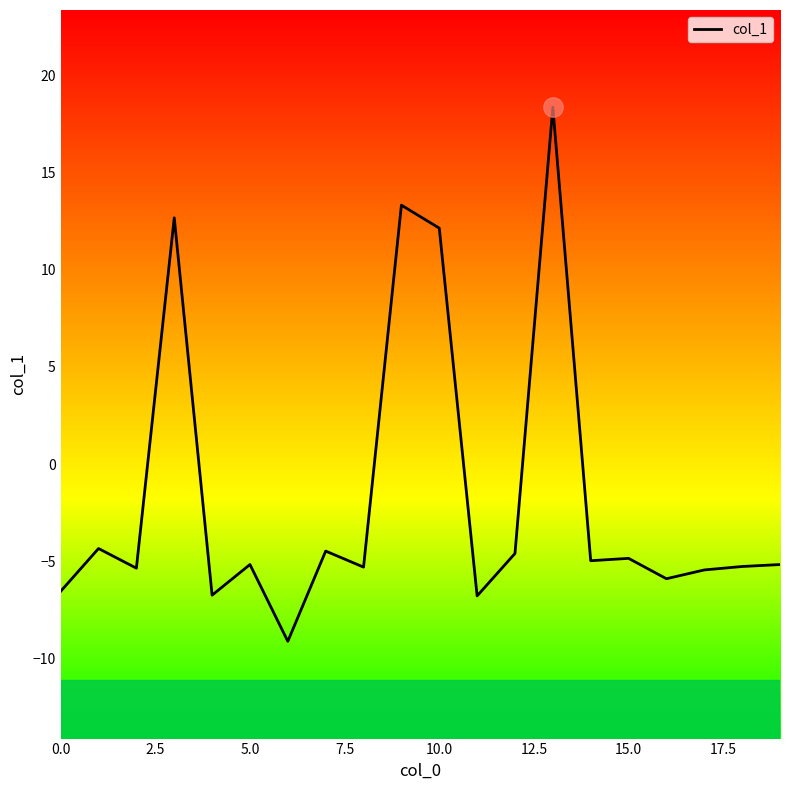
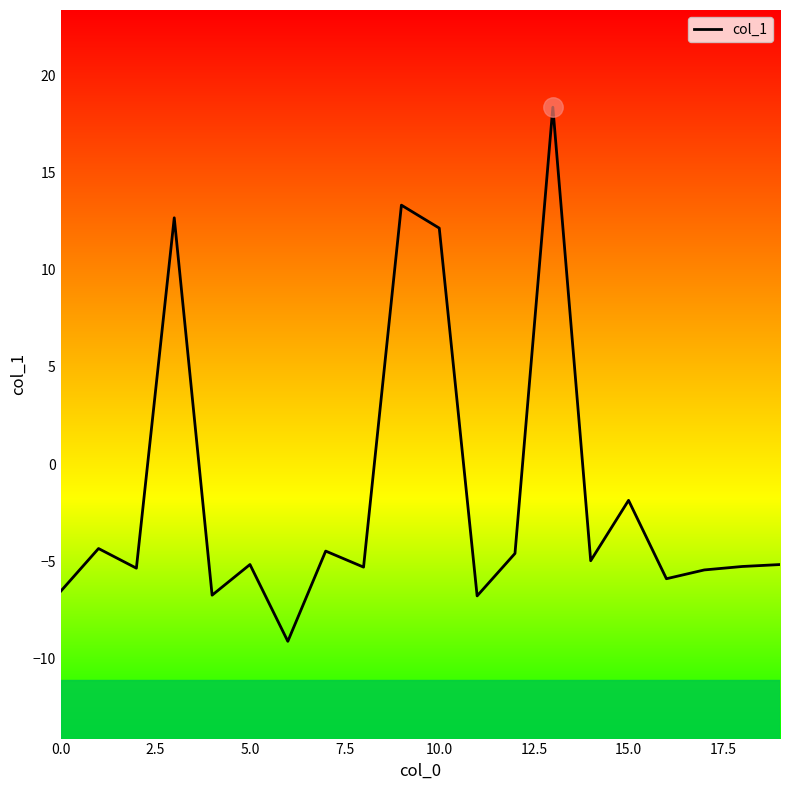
col_1, 15.0: -4.8 -> -1.9
